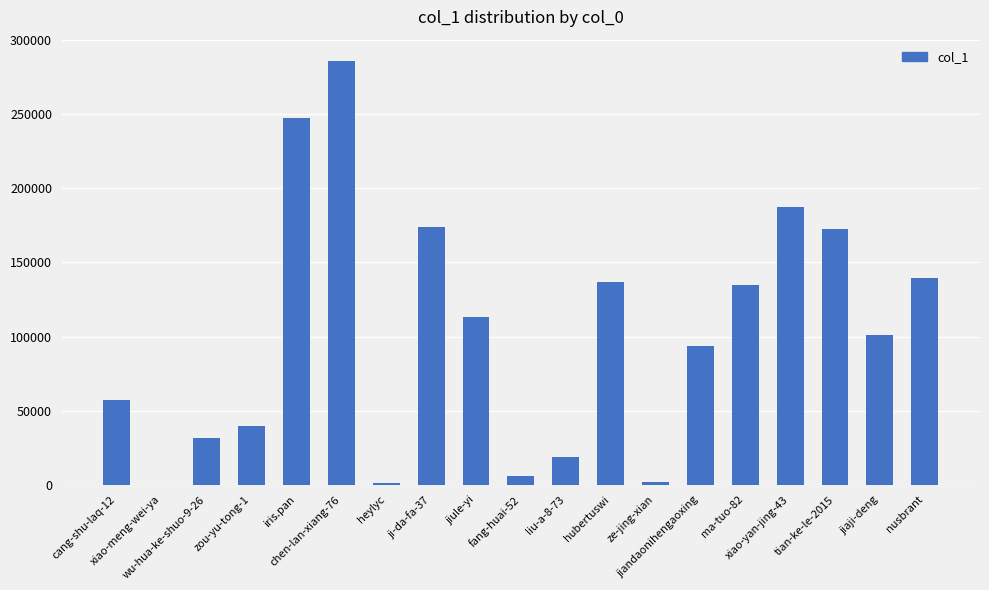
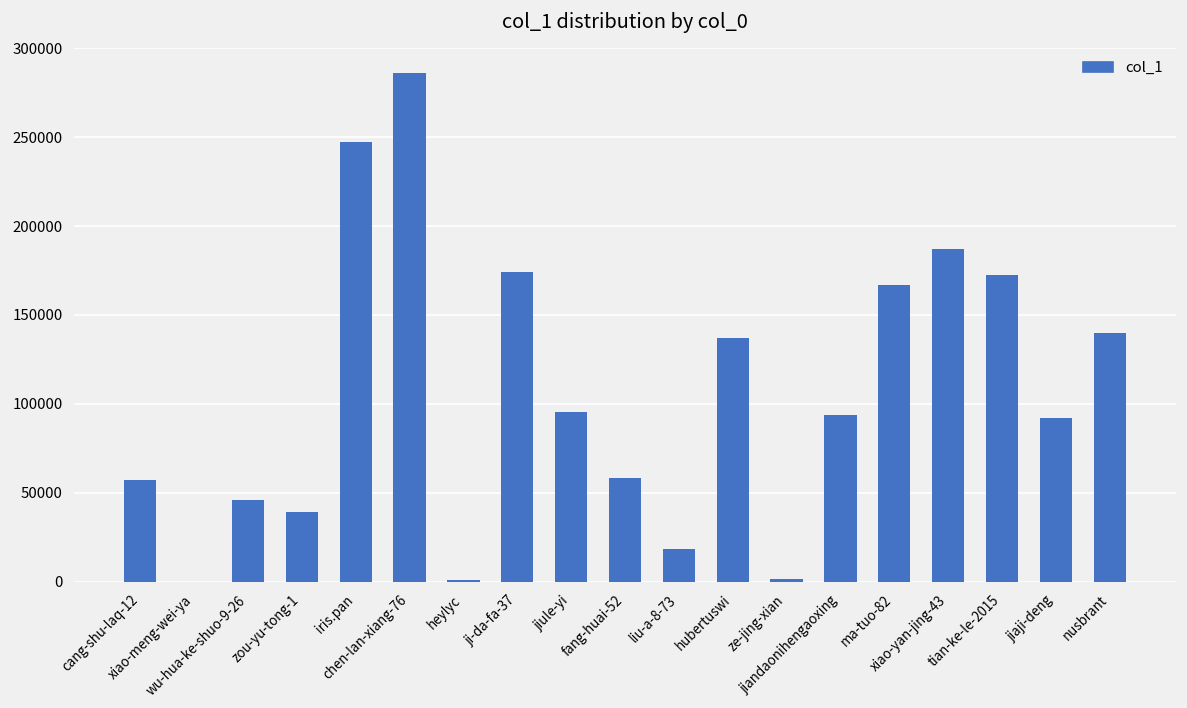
wu-hua-ke-shuo-9-26: 31000 -> 46000
jiule-yi: 113000 -> 95000
fang-huai-52: 6000 -> 58000
ma-tuo-82: 135000 -> 167000
jiaji-deng: 101000 -> 92000
